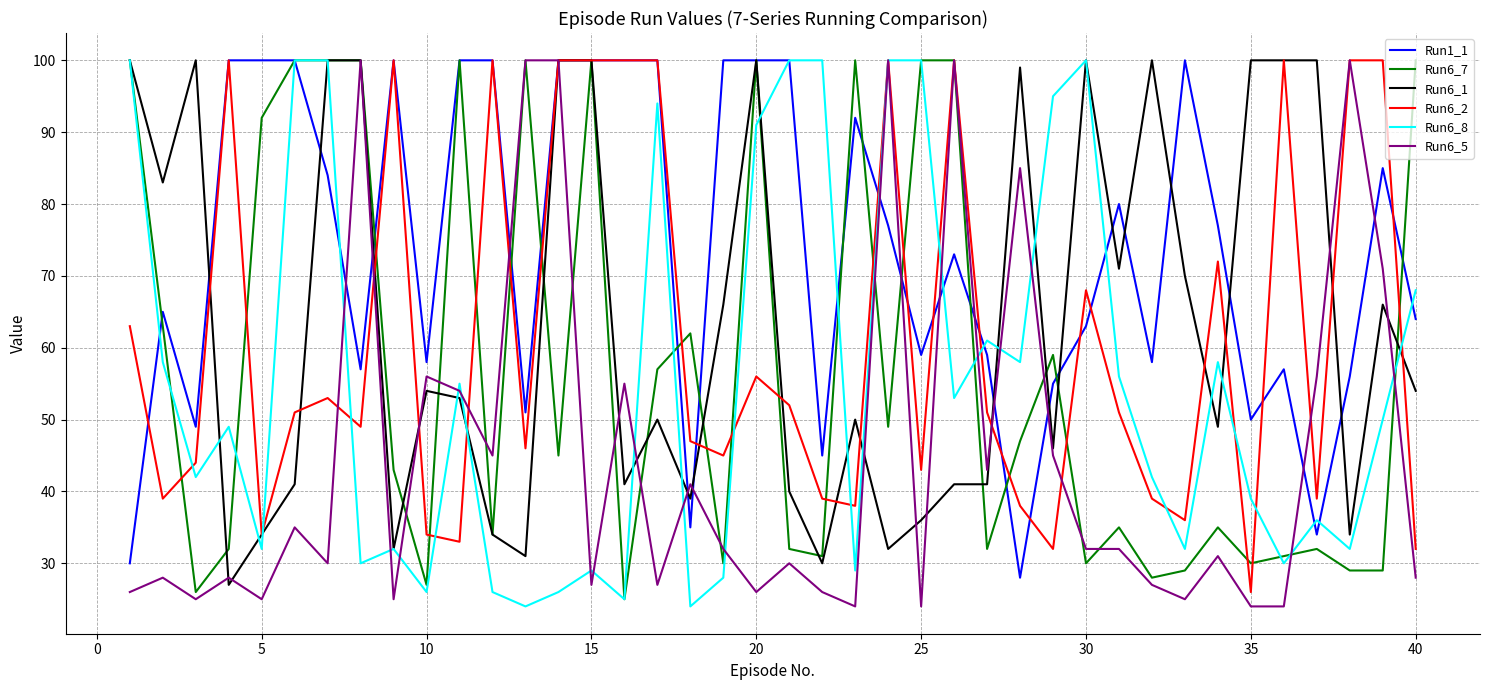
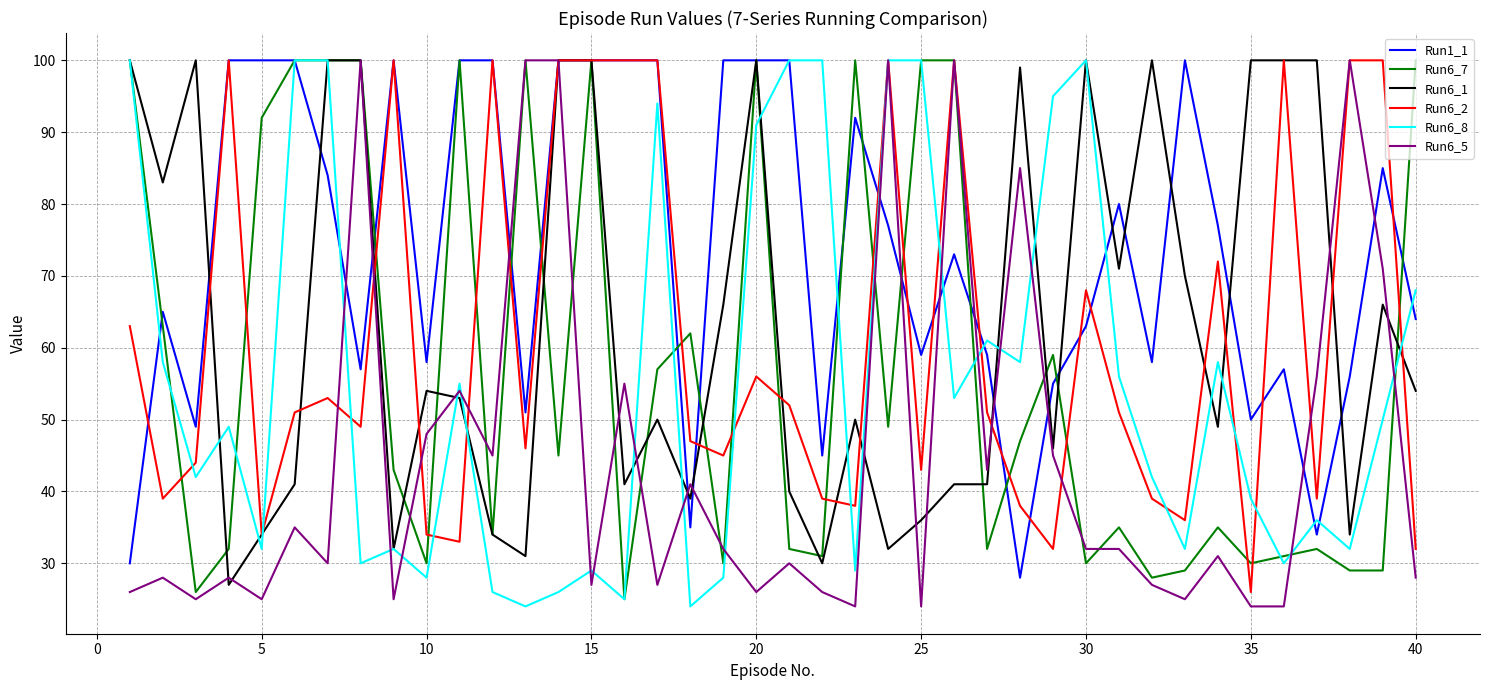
Run6_7, 10: 27 -> 30
Run6_8, 10: 26 -> 28
Run6_5, 10: 56 -> 48
